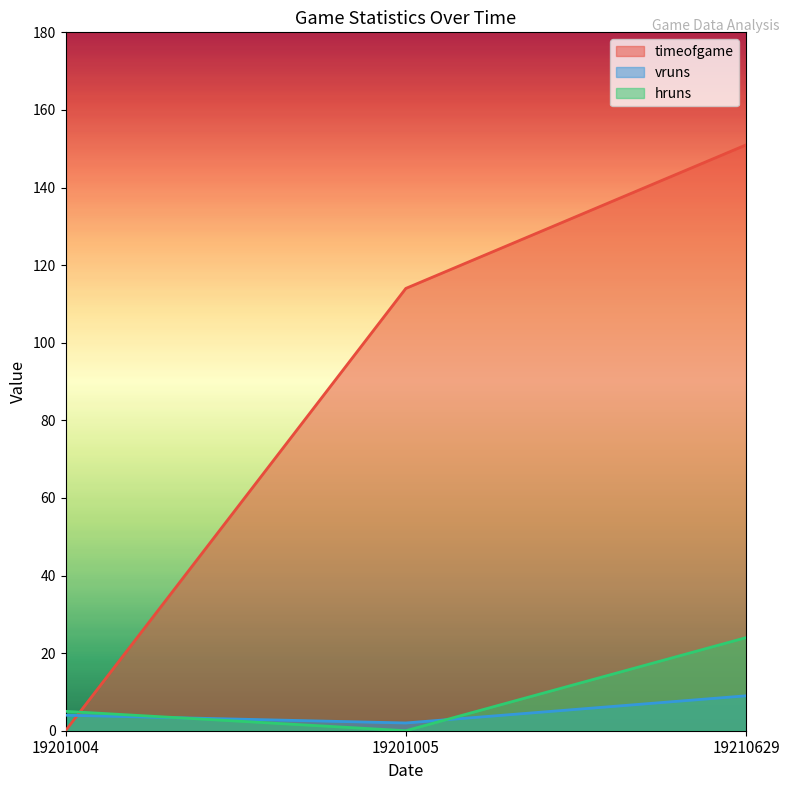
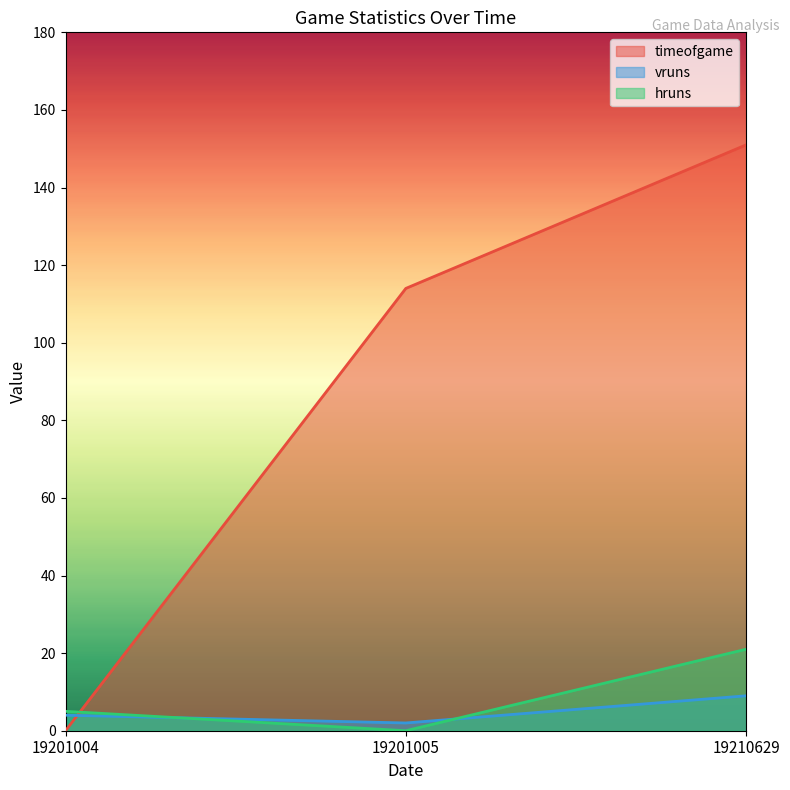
hruns, 19210629: 24 -> 21
